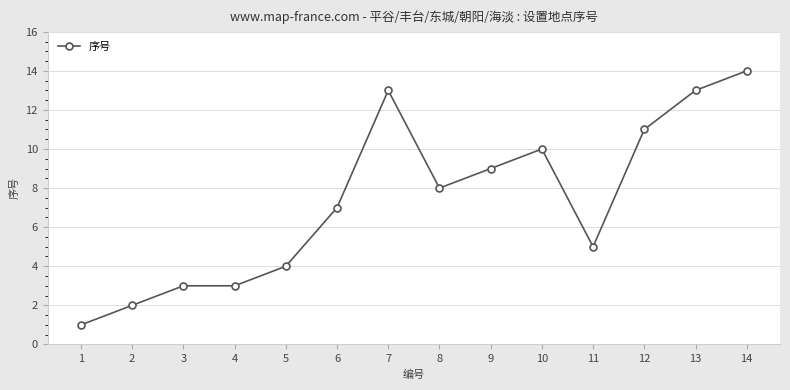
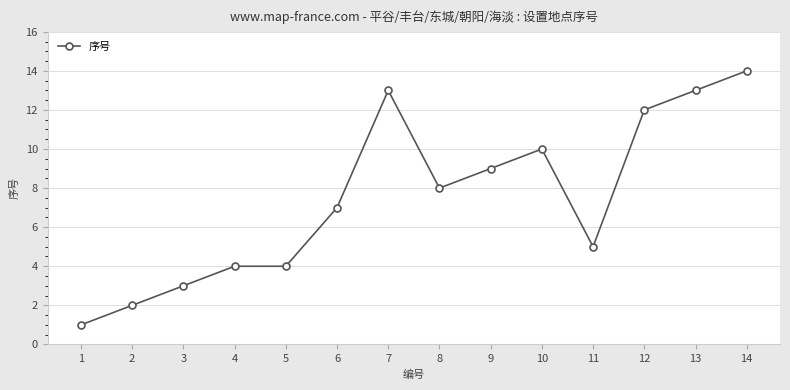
4: 3 -> 4
12: 11 -> 12
